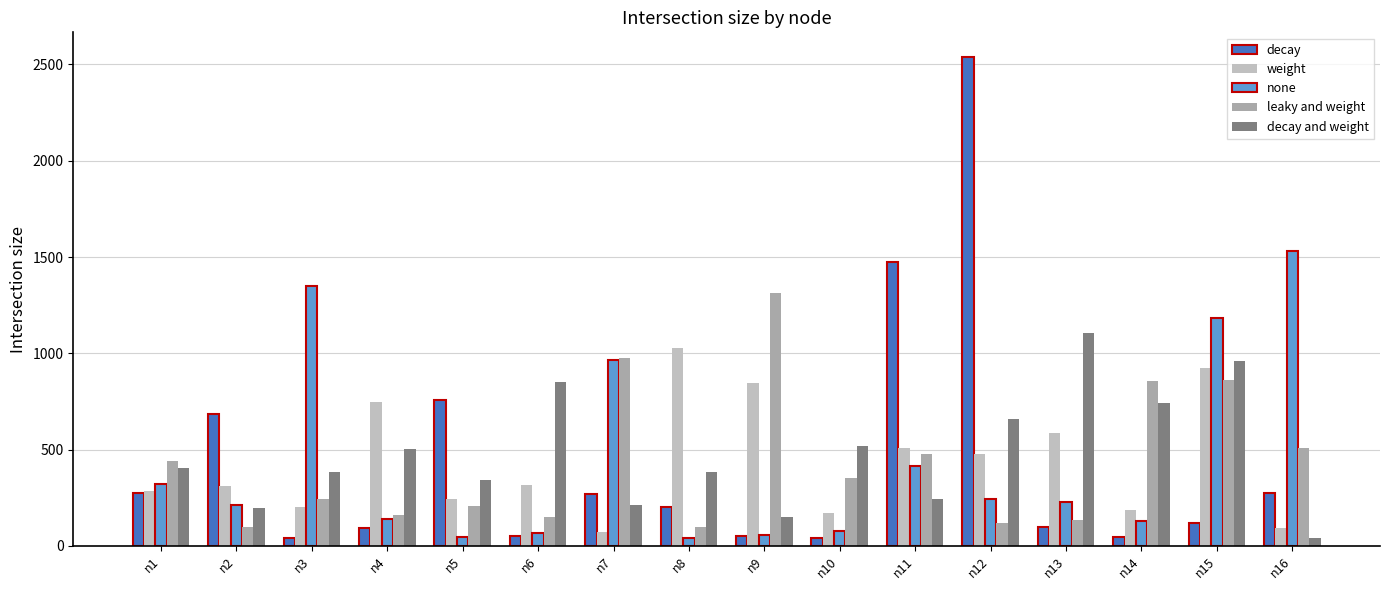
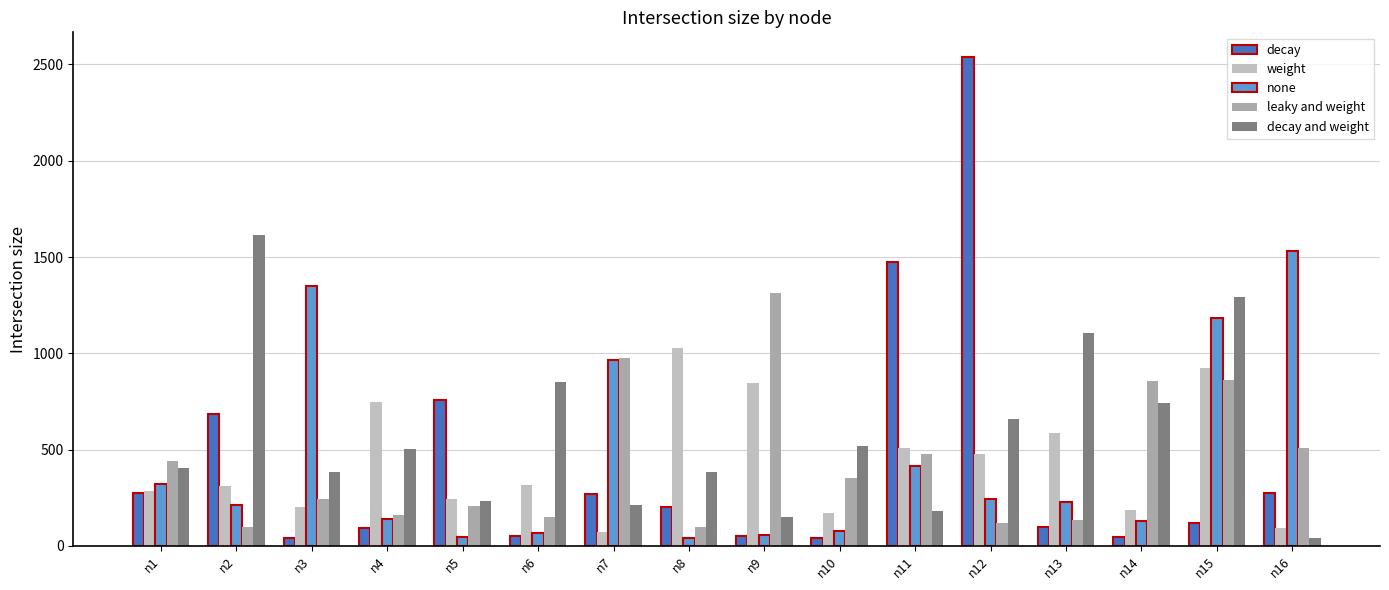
decay and weight, n2: 200 -> 1610
decay and weight, n5: 340 -> 230
decay and weight, n11: 240 -> 180
decay and weight, n15: 960 -> 1290
